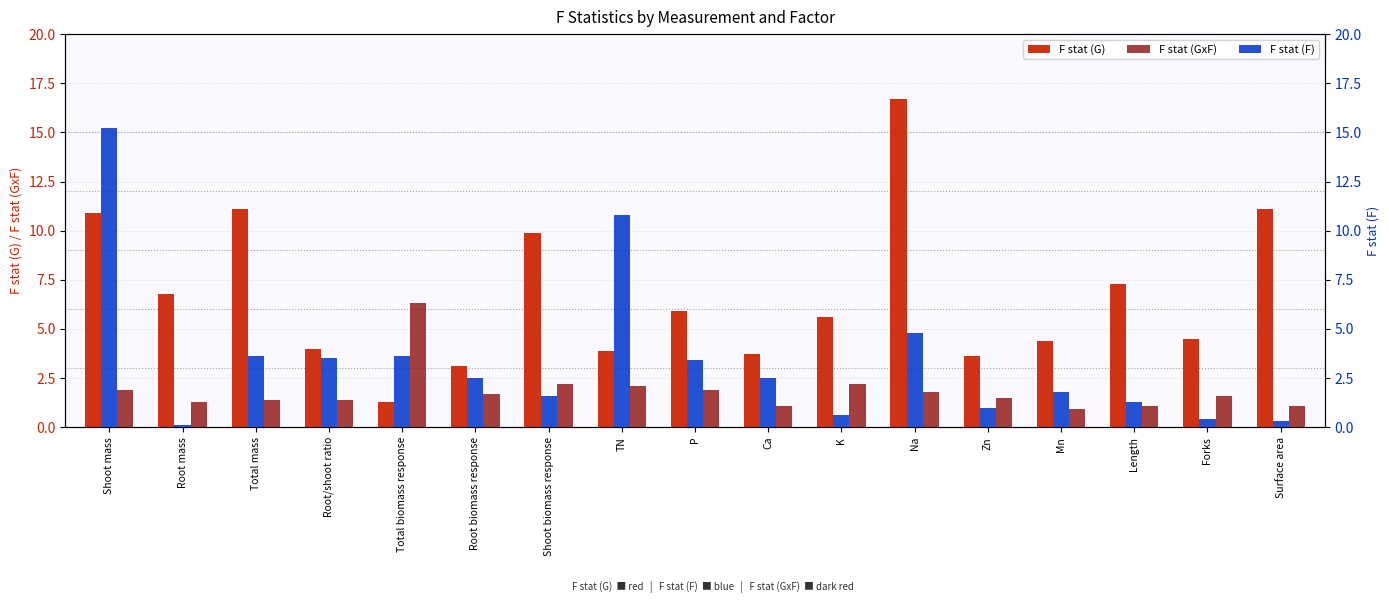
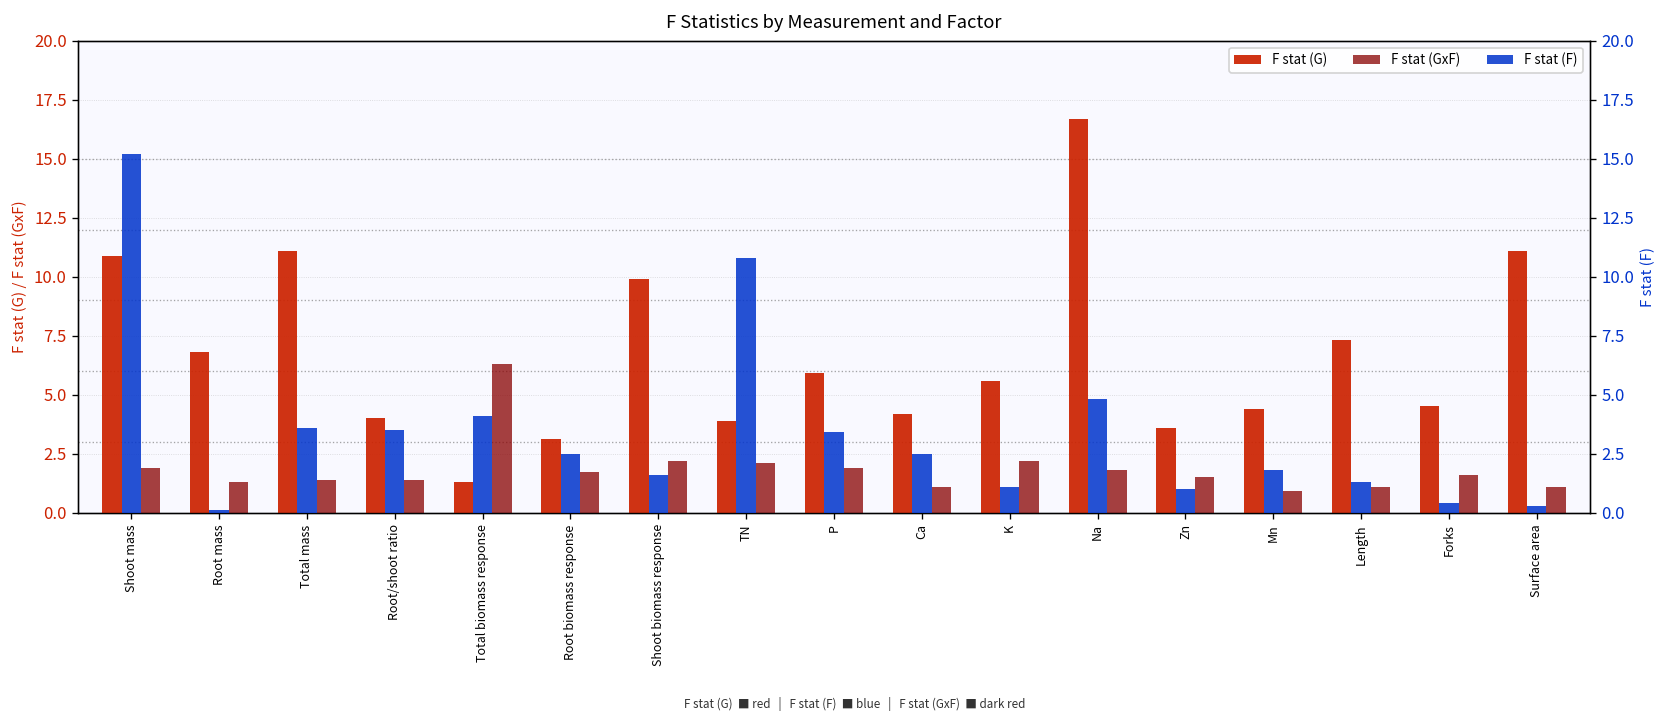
F stat (G), Ca: 3.7 -> 4.2
F stat (F), Total biomass response: 3.6 -> 4.1
F stat (F), K: 0.6 -> 1.1
